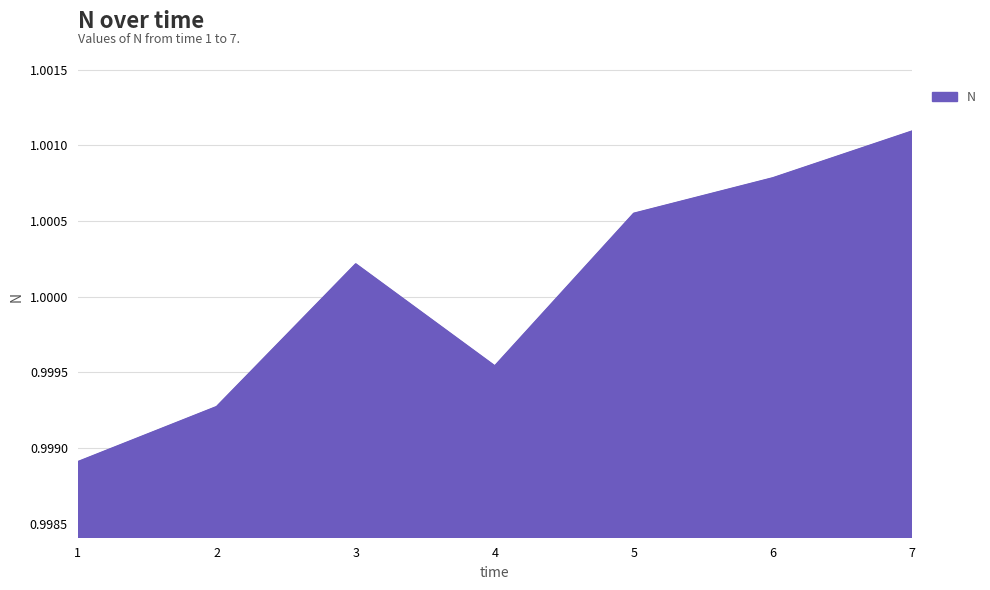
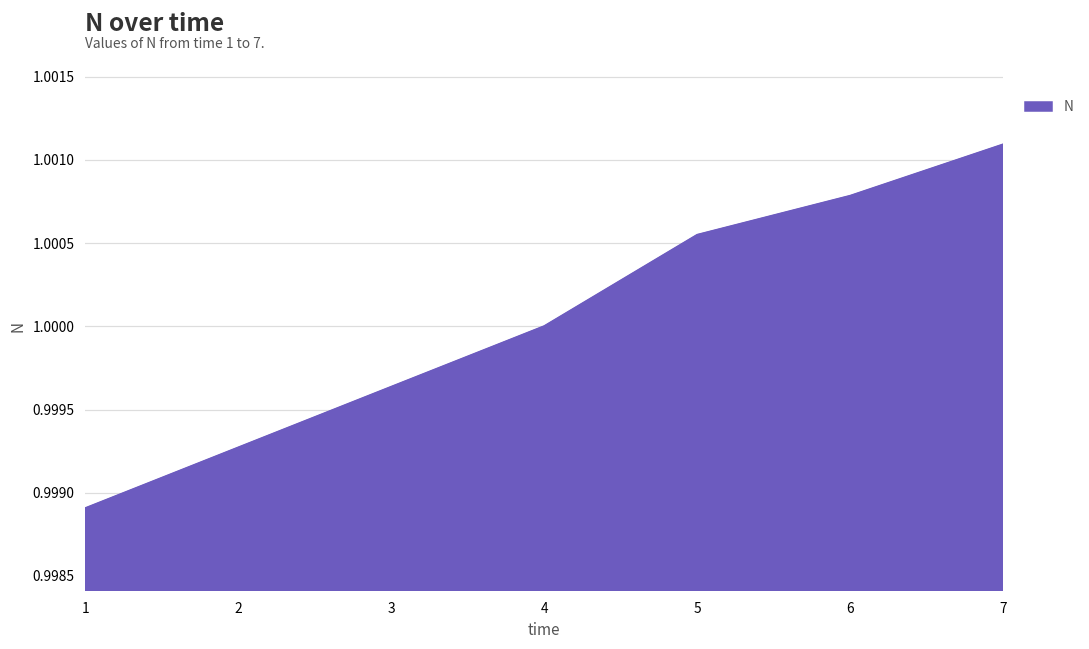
3: 1.00021 -> 0.99964
4: 0.99954 -> 1.00000
